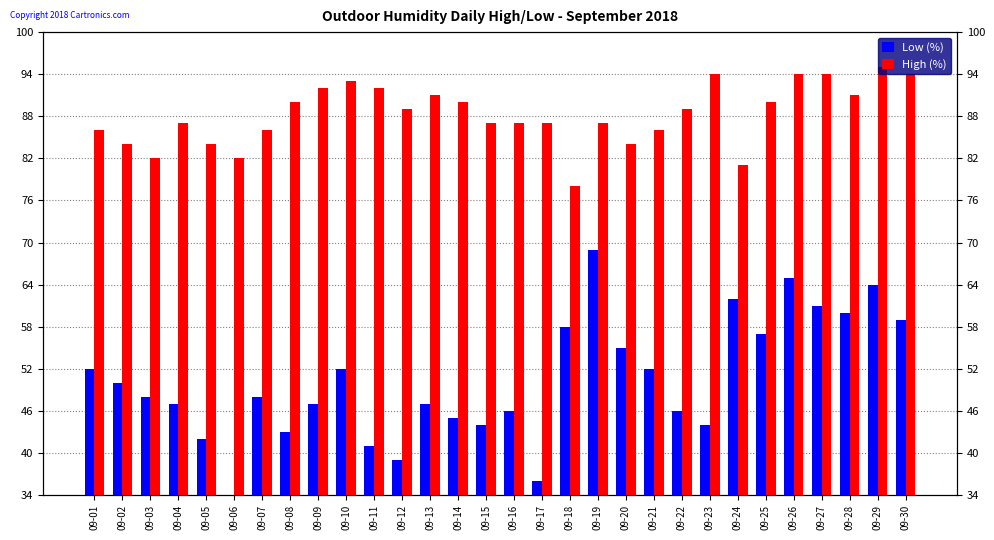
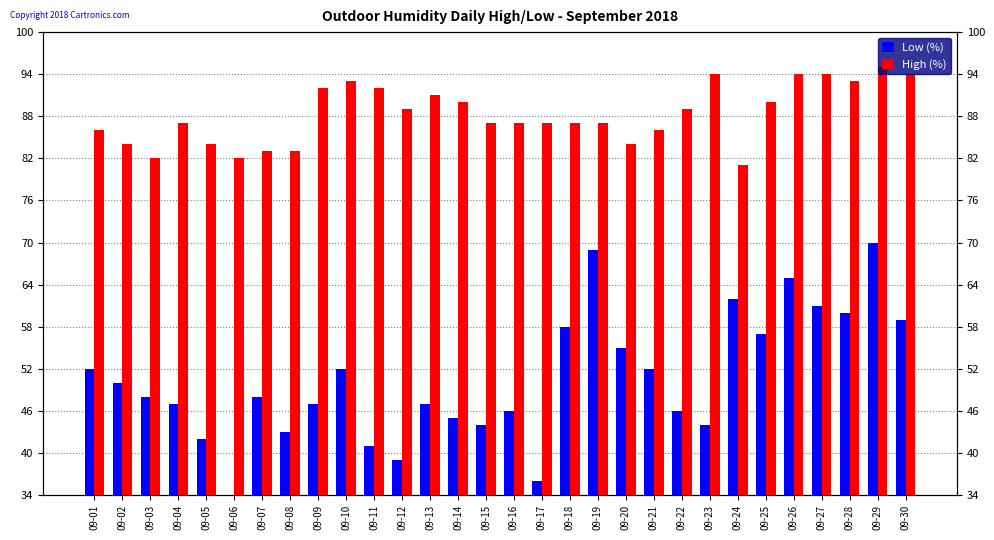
High (%), 09-07: 86 -> 83
High (%), 09-08: 90 -> 83
High (%), 09-18: 78 -> 87
High (%), 09-28: 91 -> 93
Low (%), 09-29: 64 -> 70
